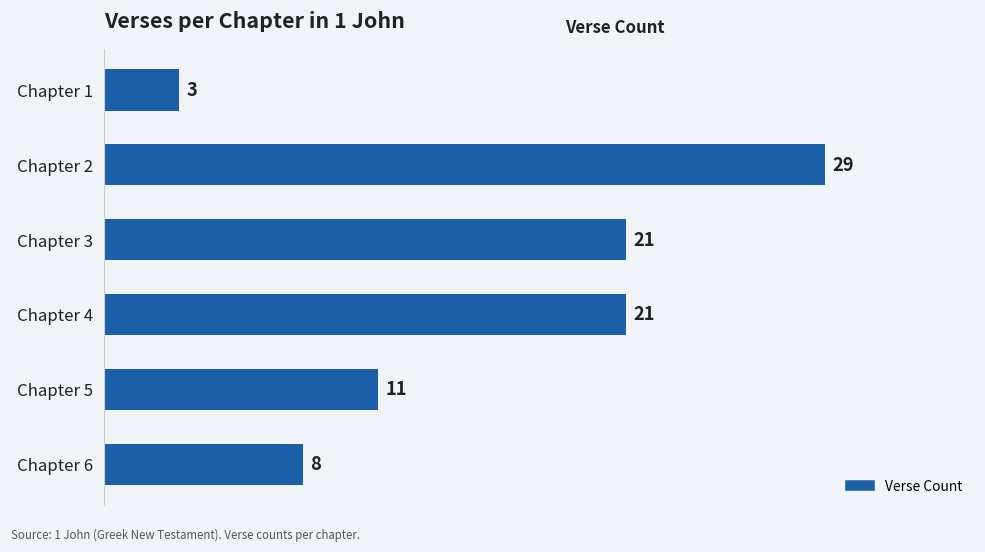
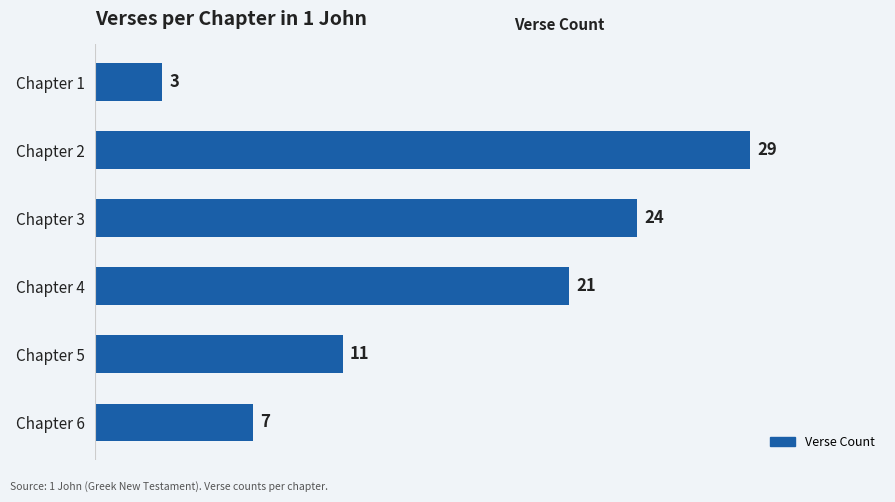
Chapter 3: 21 -> 24
Chapter 6: 8 -> 7
